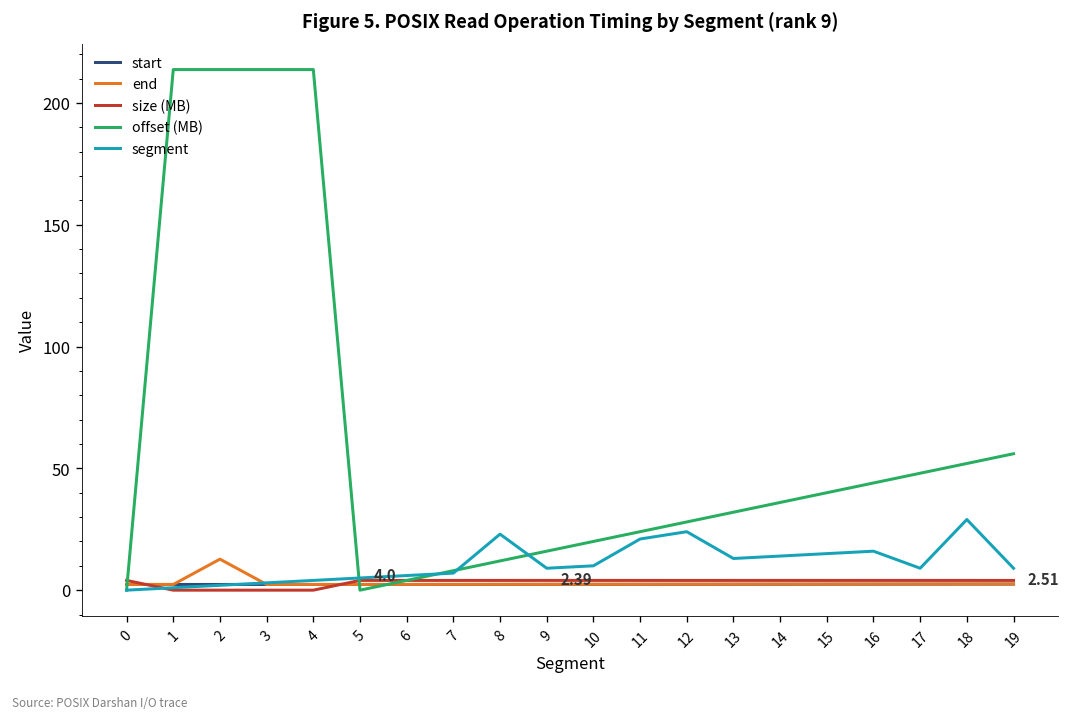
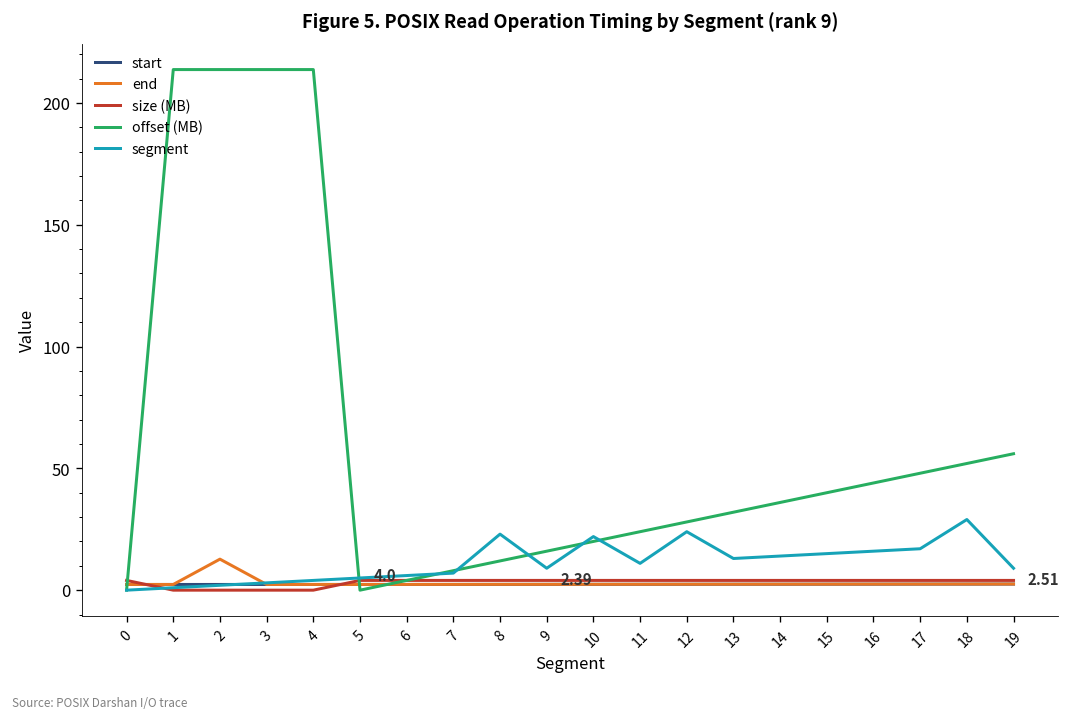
segment, 10: 10 -> 22
segment, 11: 21 -> 11
segment, 17: 9 -> 17
